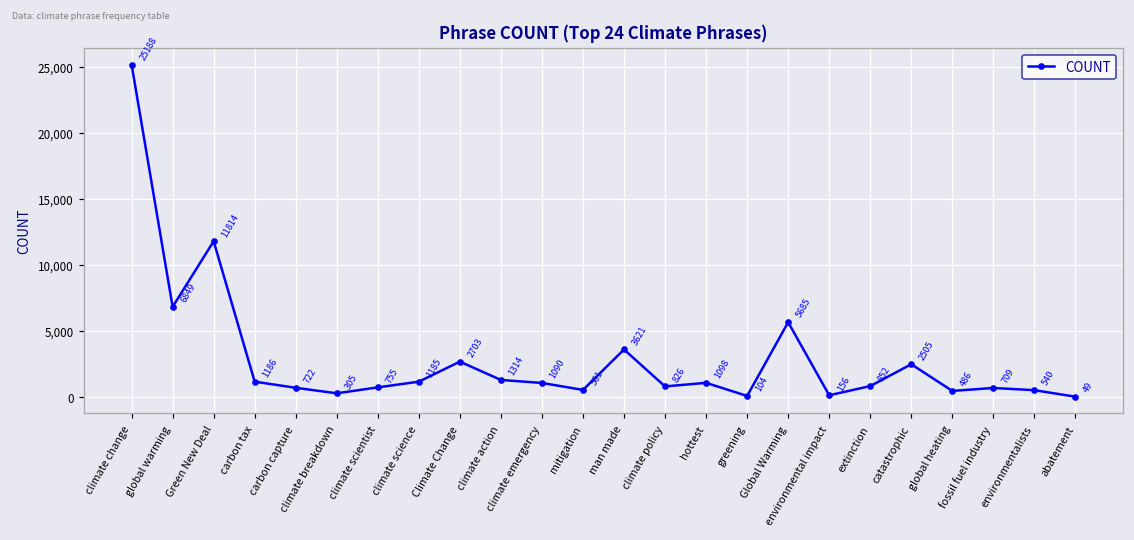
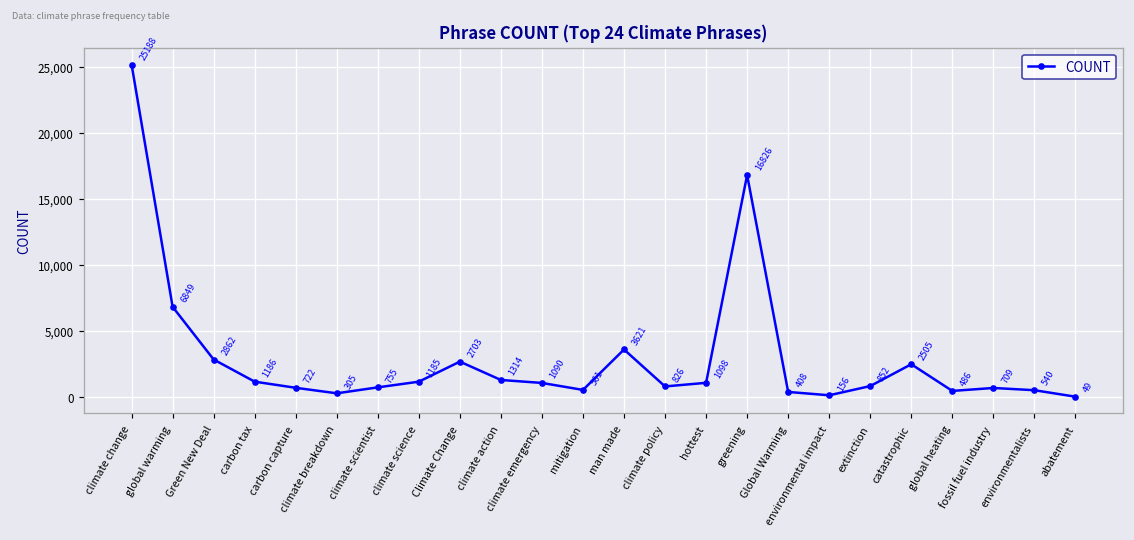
Green New Deal: 11814 -> 2862
greening: 104 -> 16826
Global Warming: 5685 -> 408
